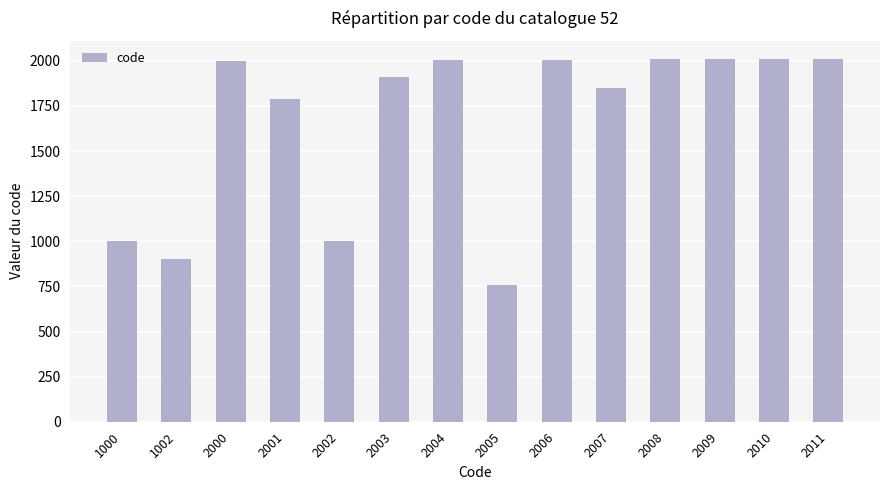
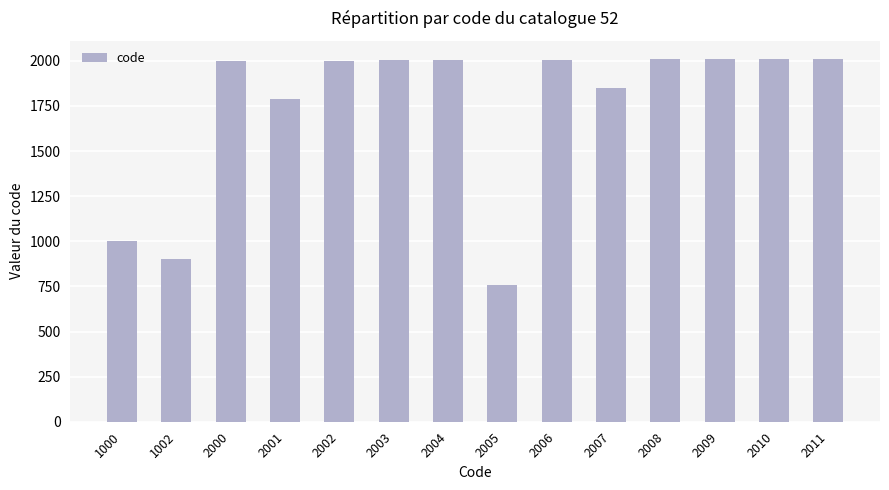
2002: 1000 -> 2000
2003: 1910 -> 2000
